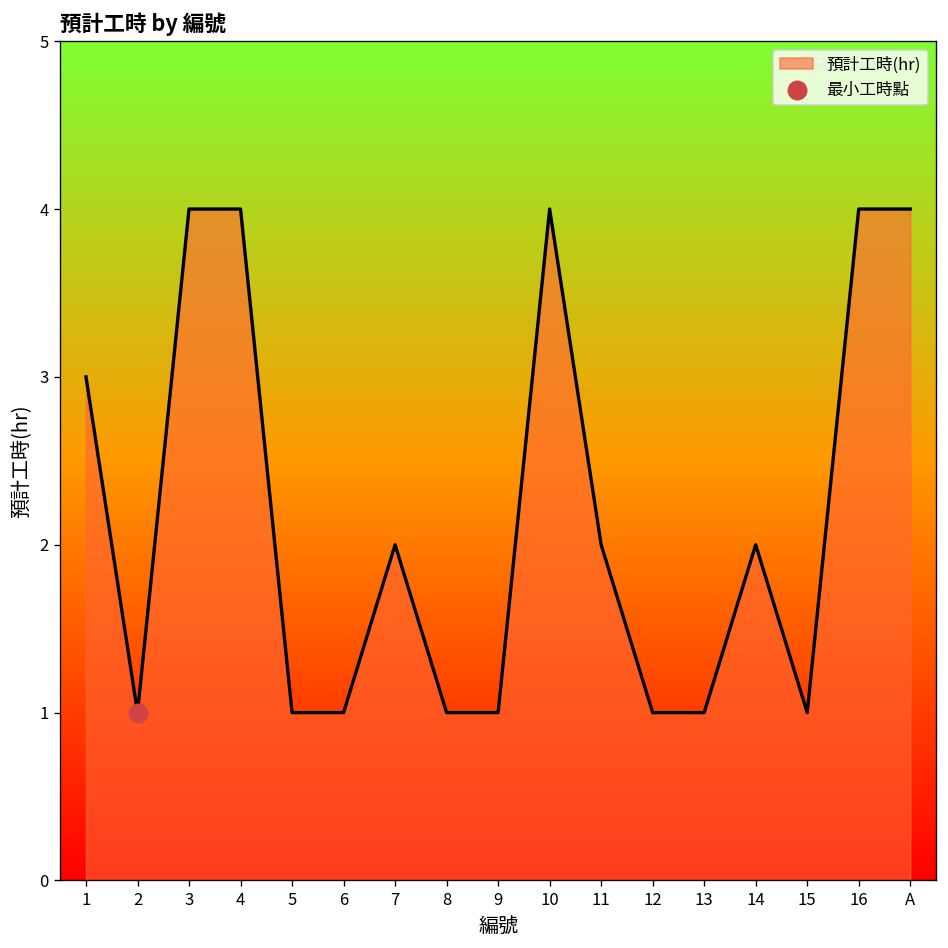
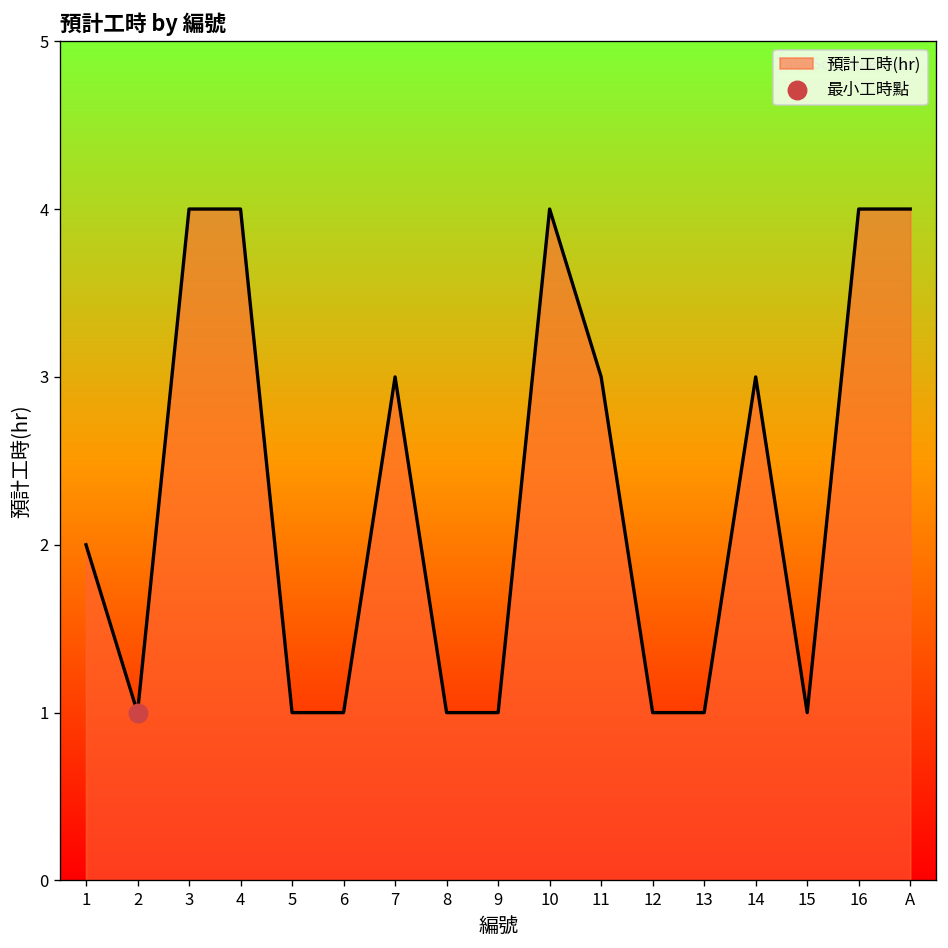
預計工時(hr), 1: 3 -> 2
預計工時(hr), 7: 2 -> 3
預計工時(hr), 11: 2 -> 3
預計工時(hr), 14: 2 -> 3
